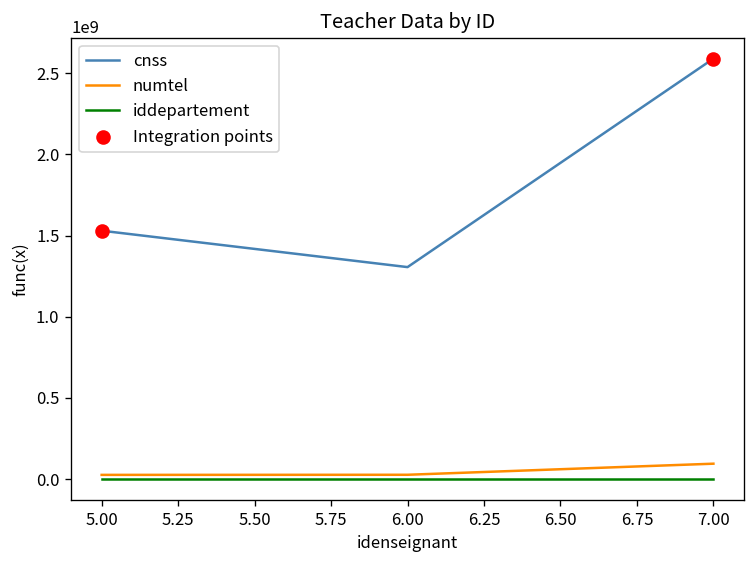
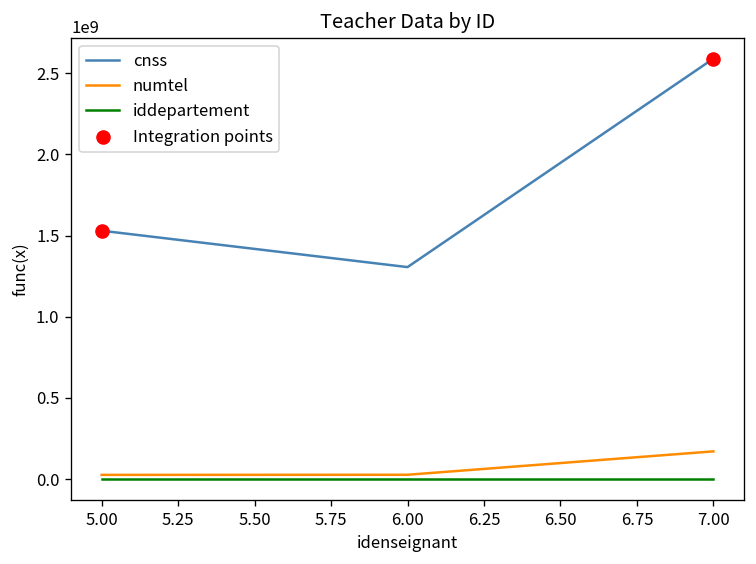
numtel, 7.00: 90000000 -> 170000000
